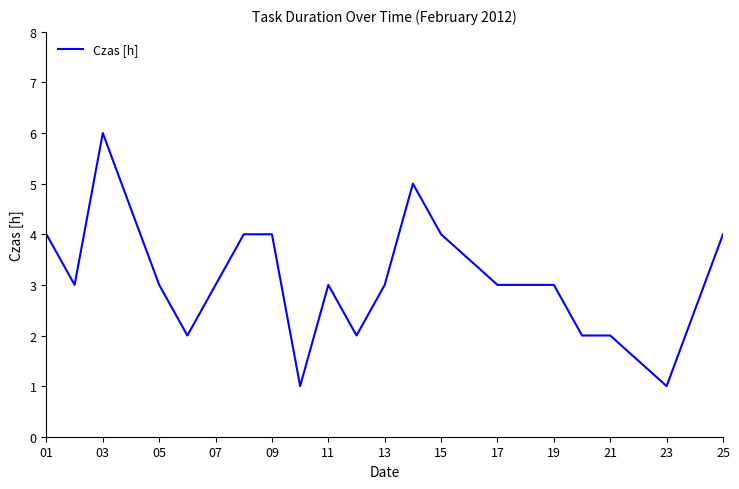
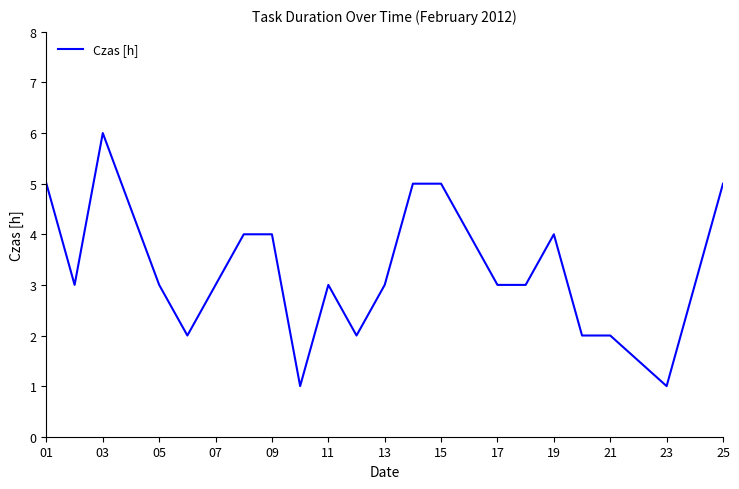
01: 4 -> 5
15: 4 -> 5
19: 3 -> 4
25: 4 -> 5
